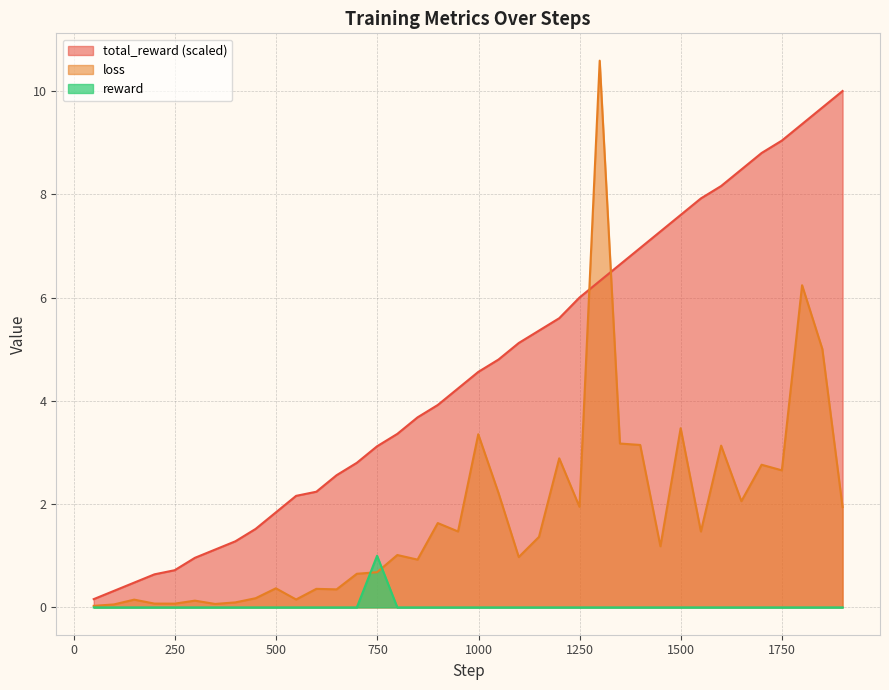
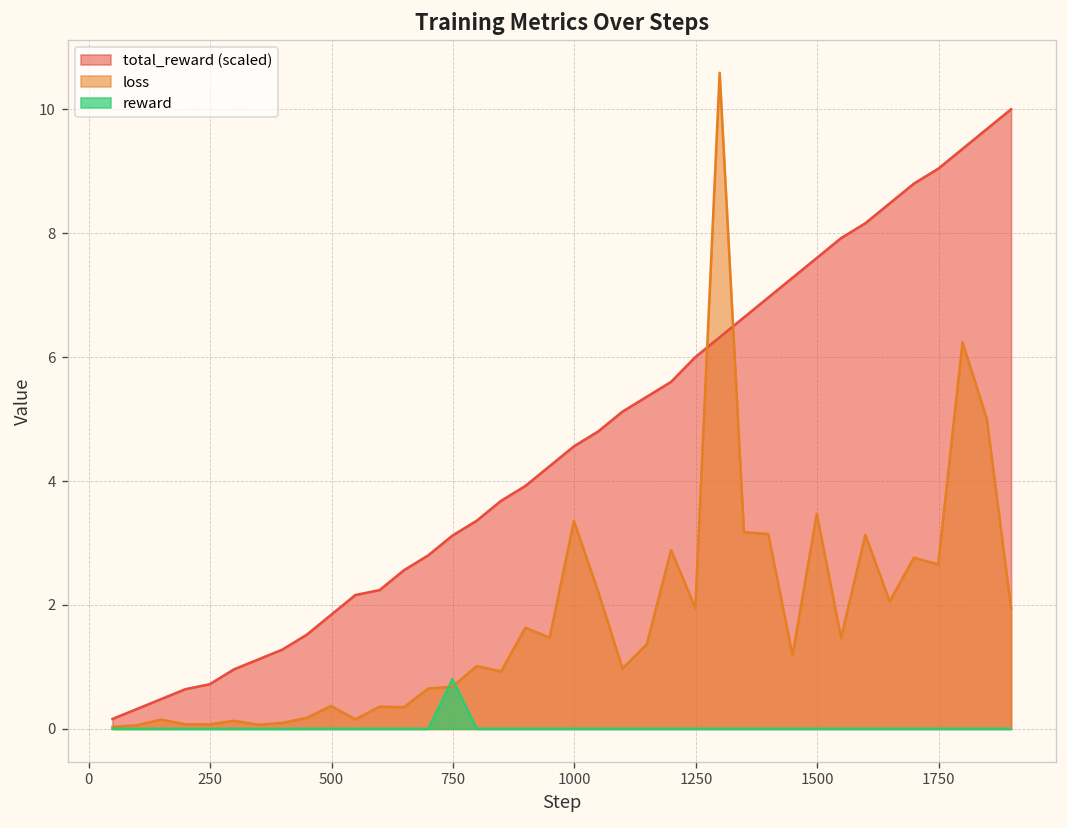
reward, 750: 1.0 -> 0.8
